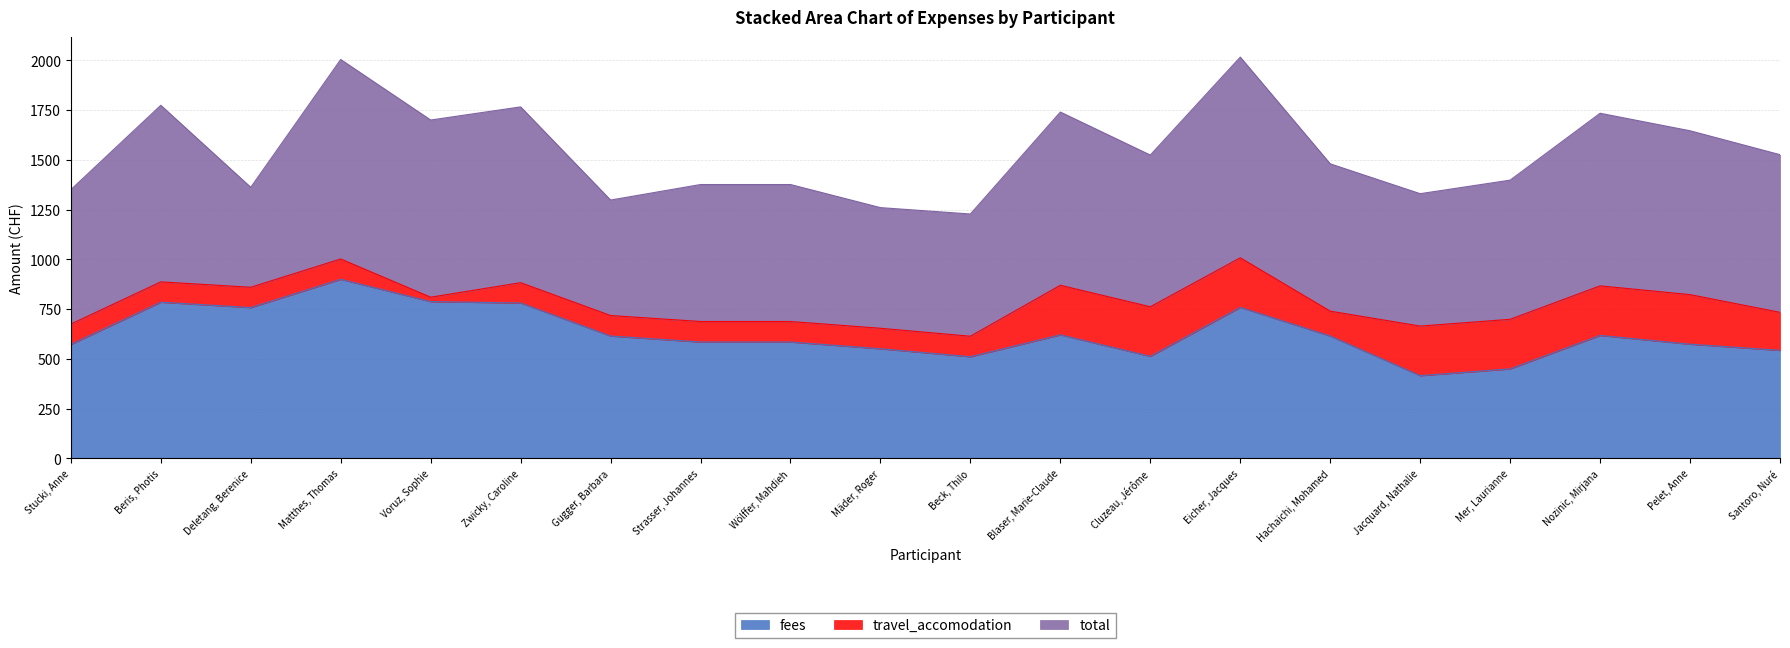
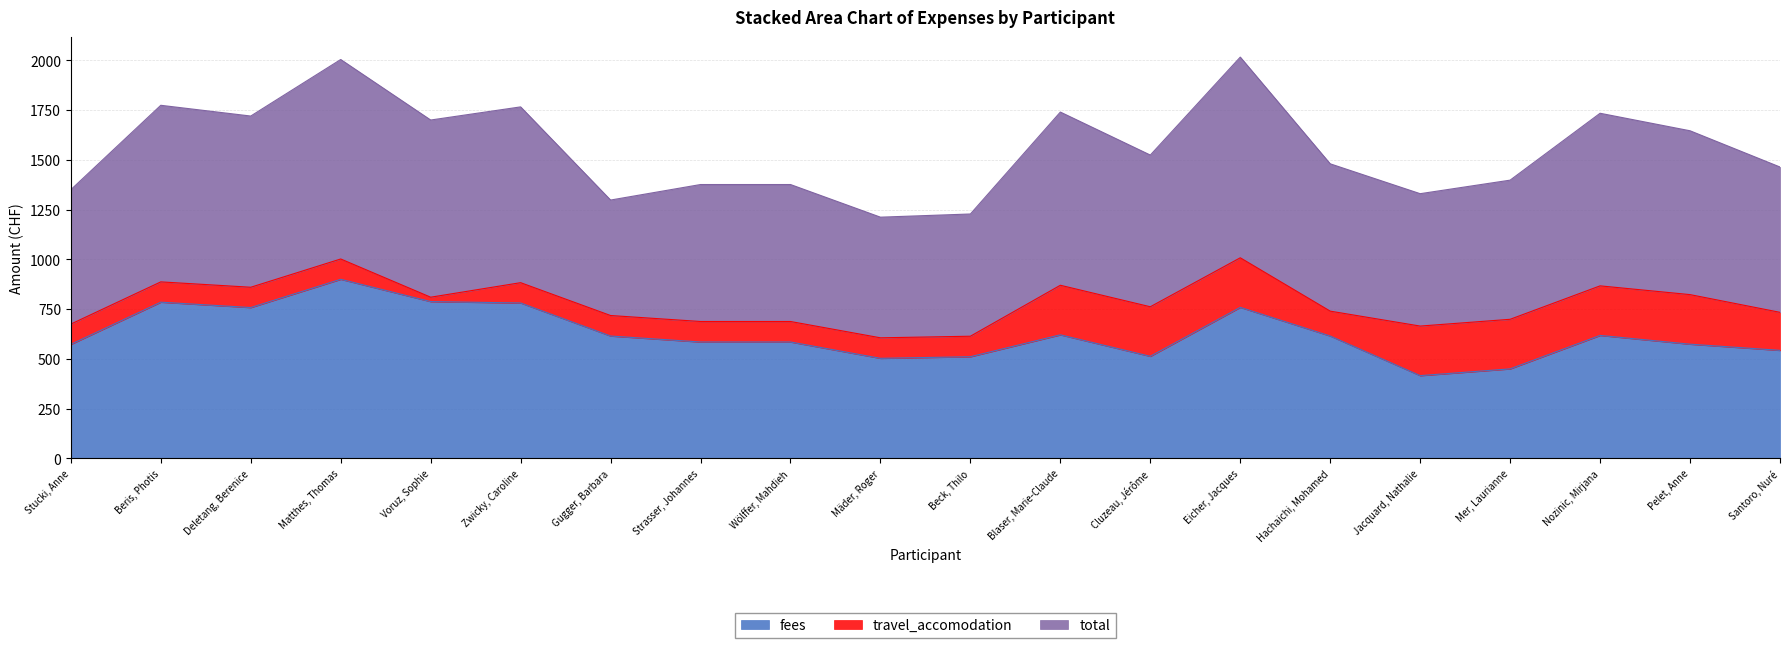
total, Deletang, Berenice: 500 -> 860
fees, Mäder, Roger: 550 -> 500
total, Santoro, Nuré: 790 -> 730
